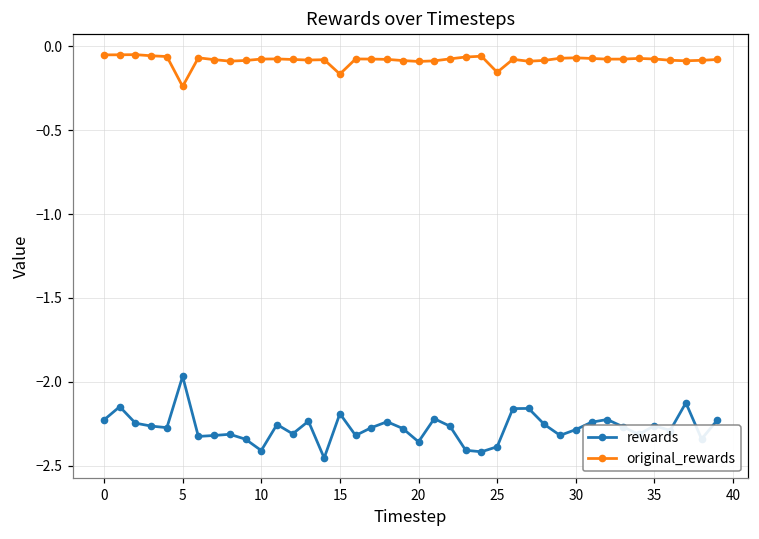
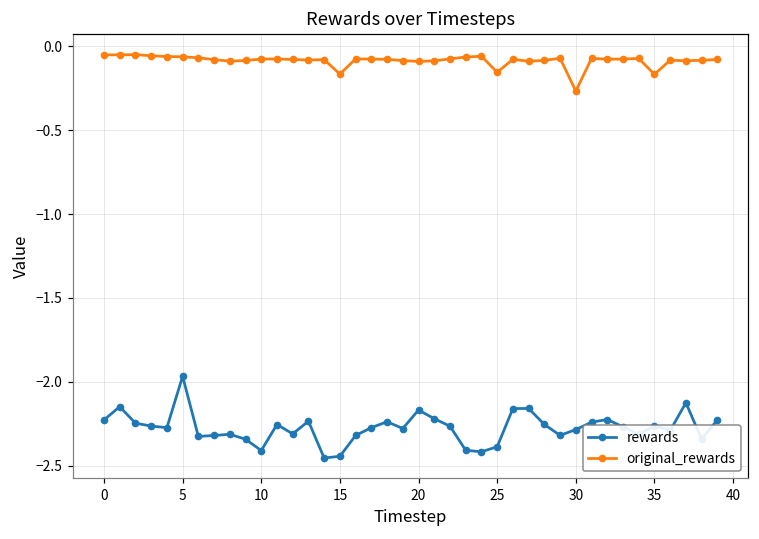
original_rewards, 5: -0.24 -> -0.06
rewards, 15: -2.19 -> -2.44
rewards, 20: -2.36 -> -2.17
original_rewards, 30: -0.07 -> -0.27
original_rewards, 35: -0.08 -> -0.17
